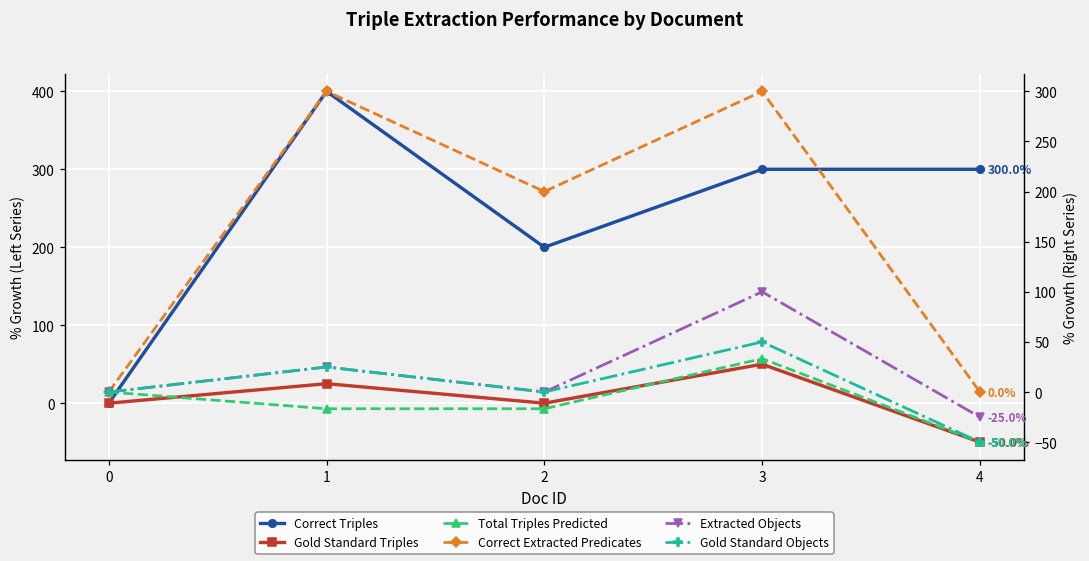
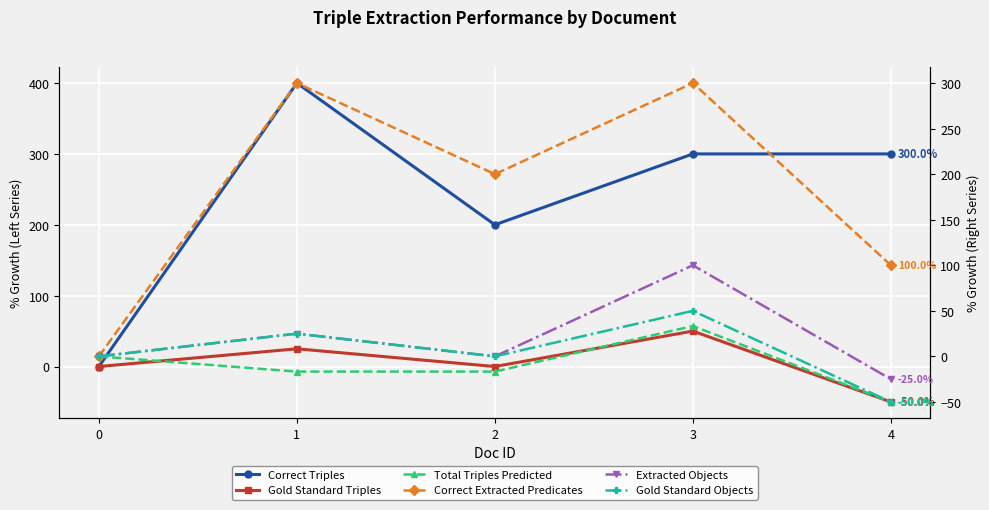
Correct Extracted Predicates, 4: 0.0% -> 100.0%
